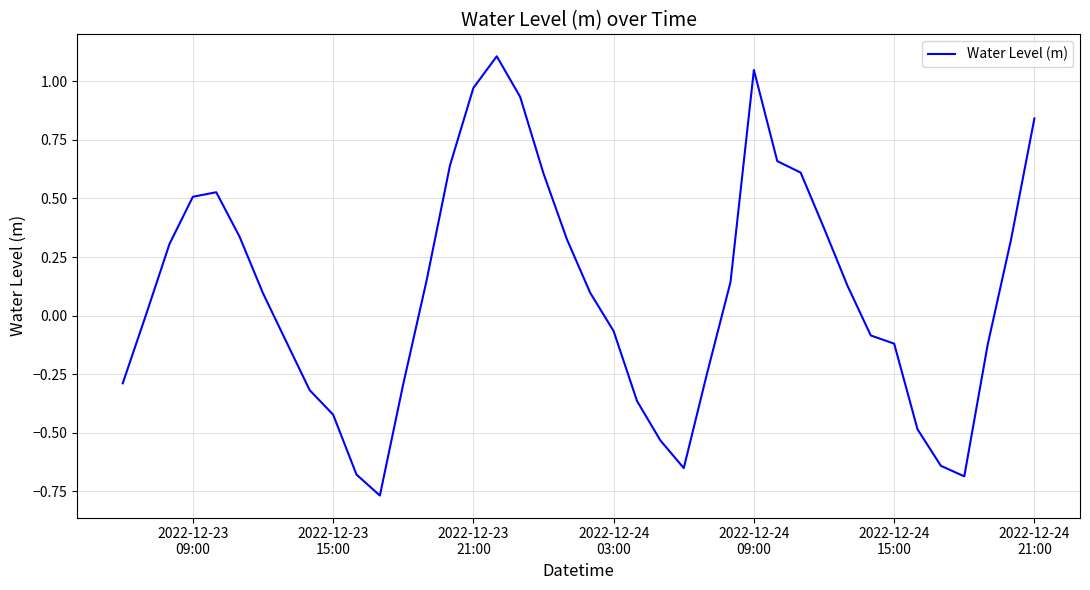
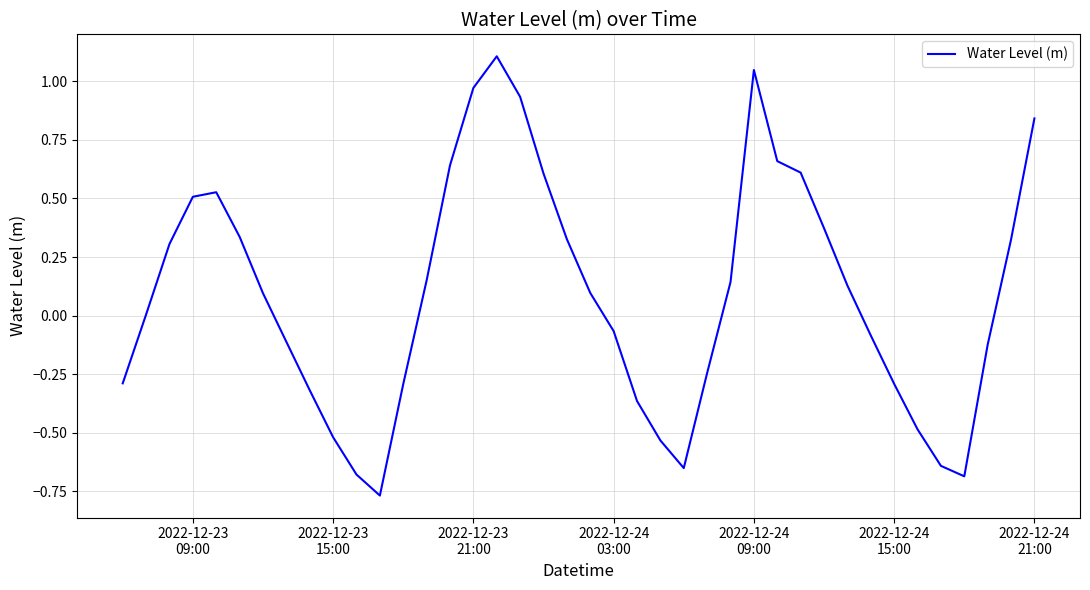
2022-12-23 15:00: -0.42 -> -0.52
2022-12-24 15:00: -0.12 -> -0.29
